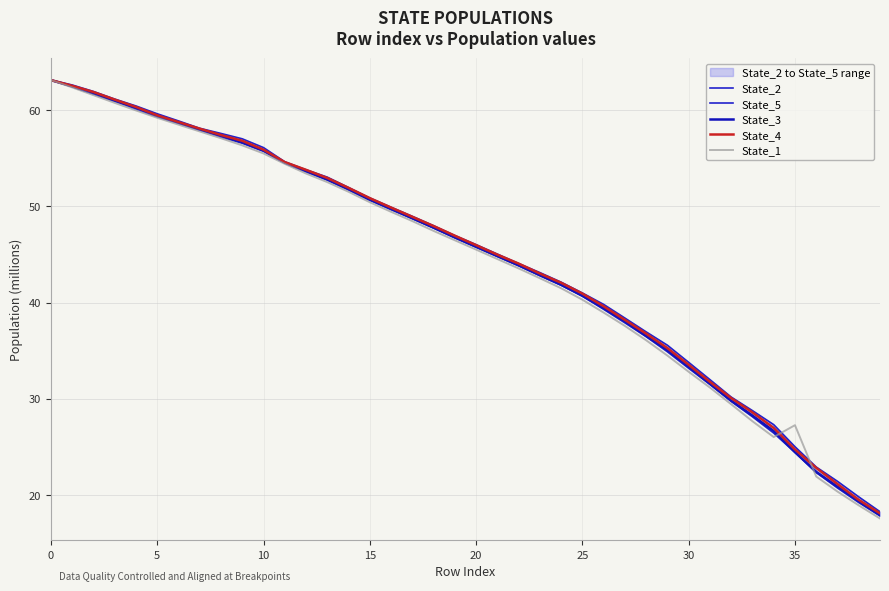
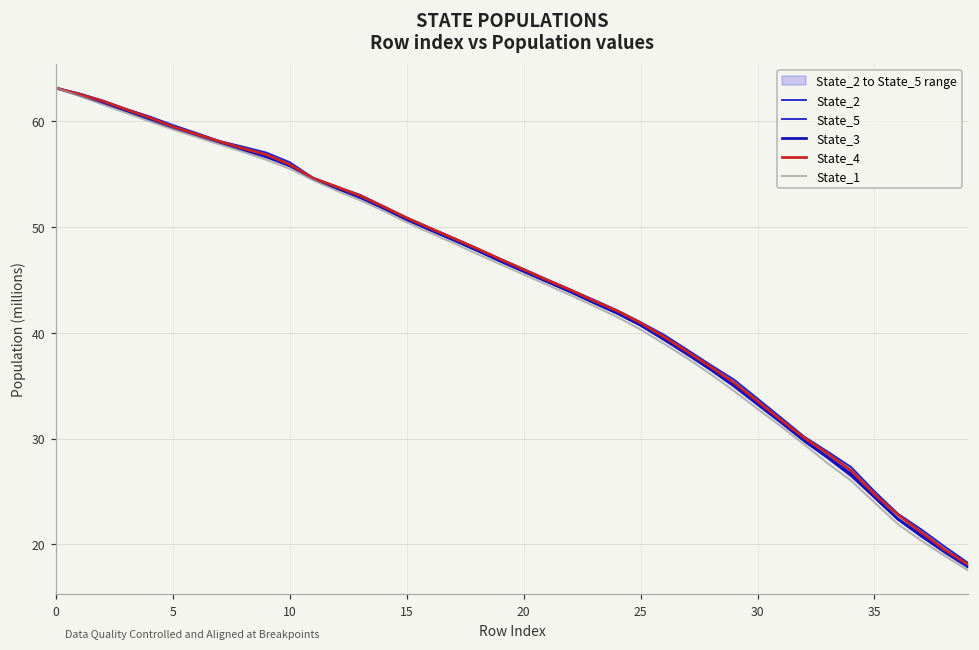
State_1, 35: 27 -> 24
